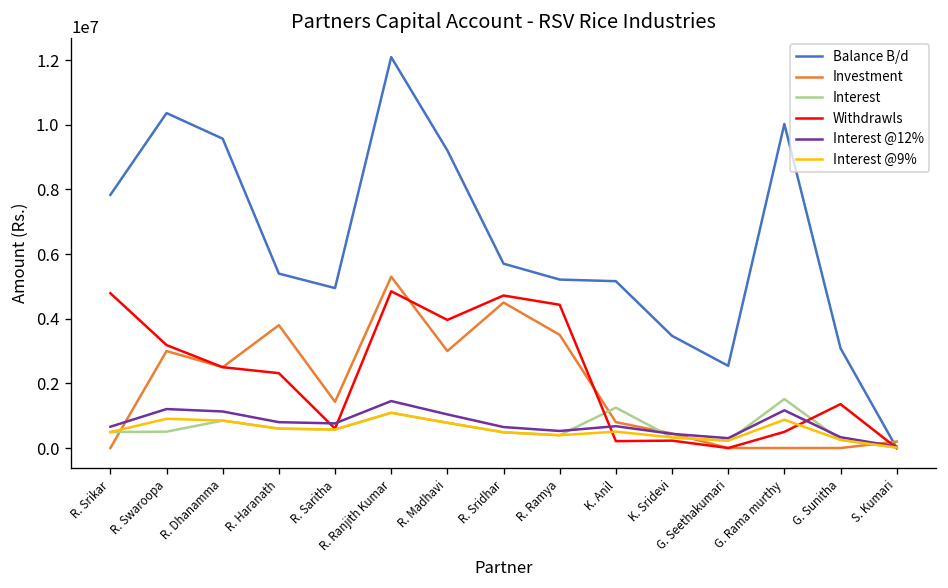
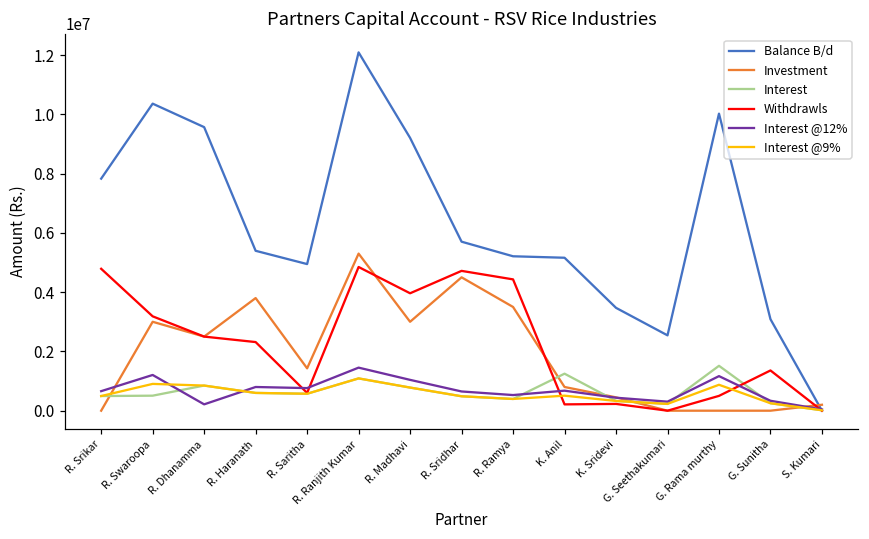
Interest @12%, R. Dhanamma: 1100000 -> 200000
